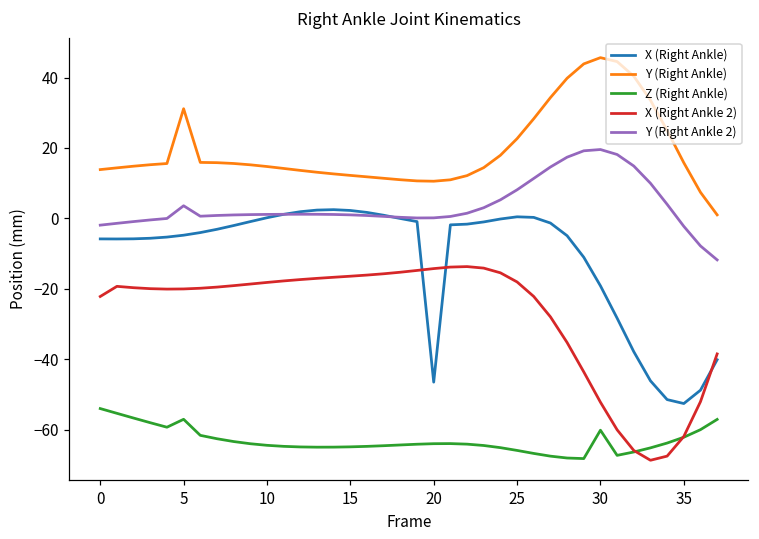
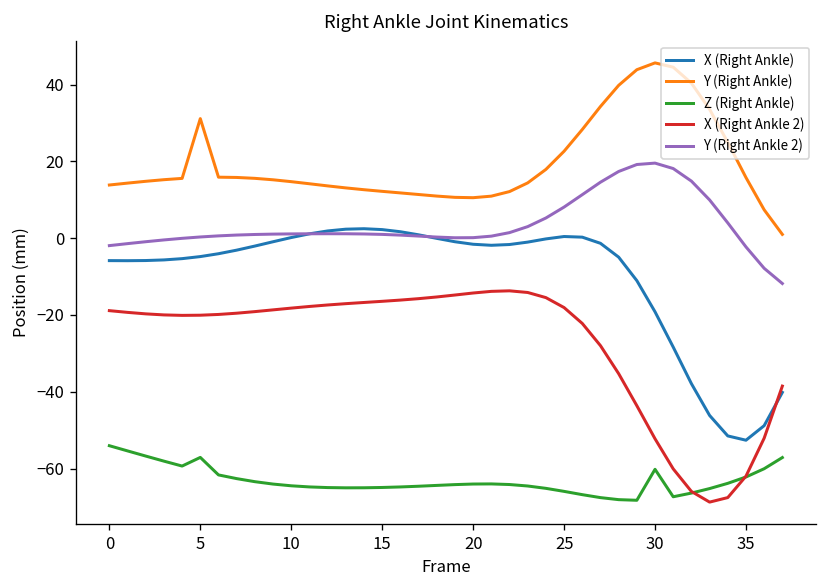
X (Right Ankle 2), 0: -22 -> -19
Y (Right Ankle 2), 5: 4 -> 0
X (Right Ankle), 20: -47 -> -2
